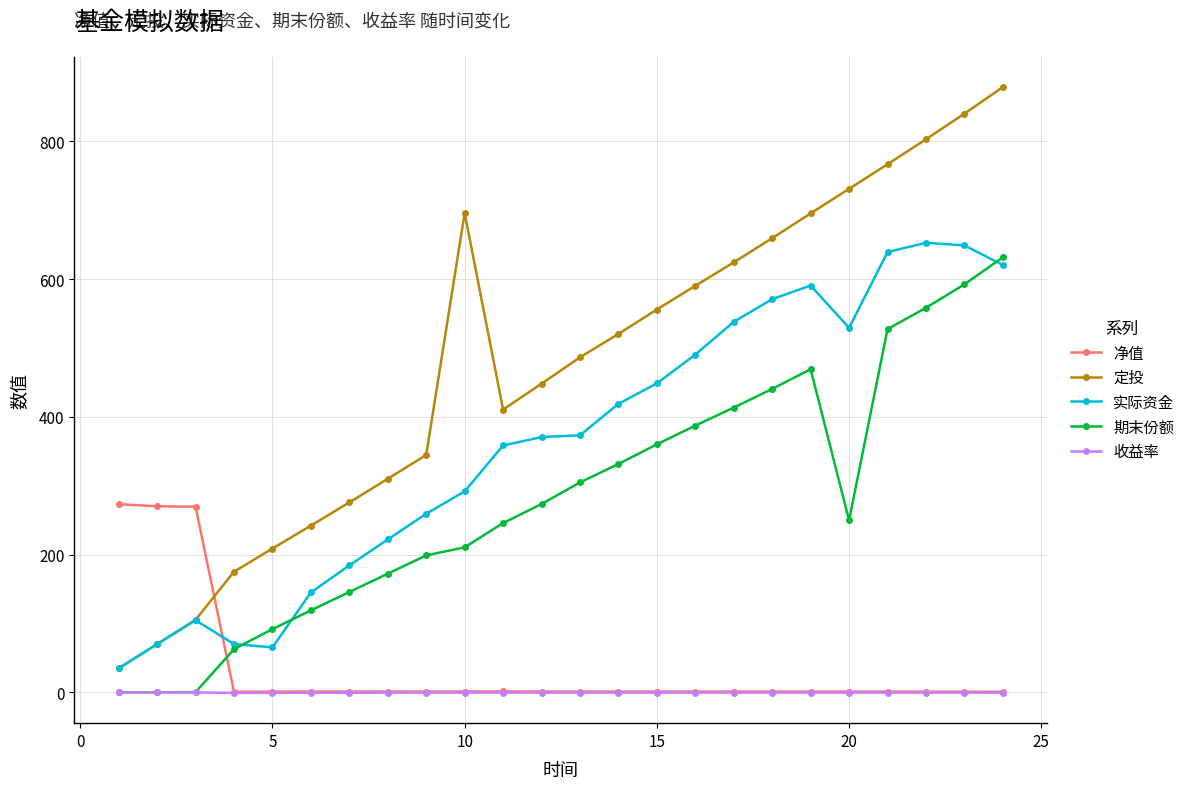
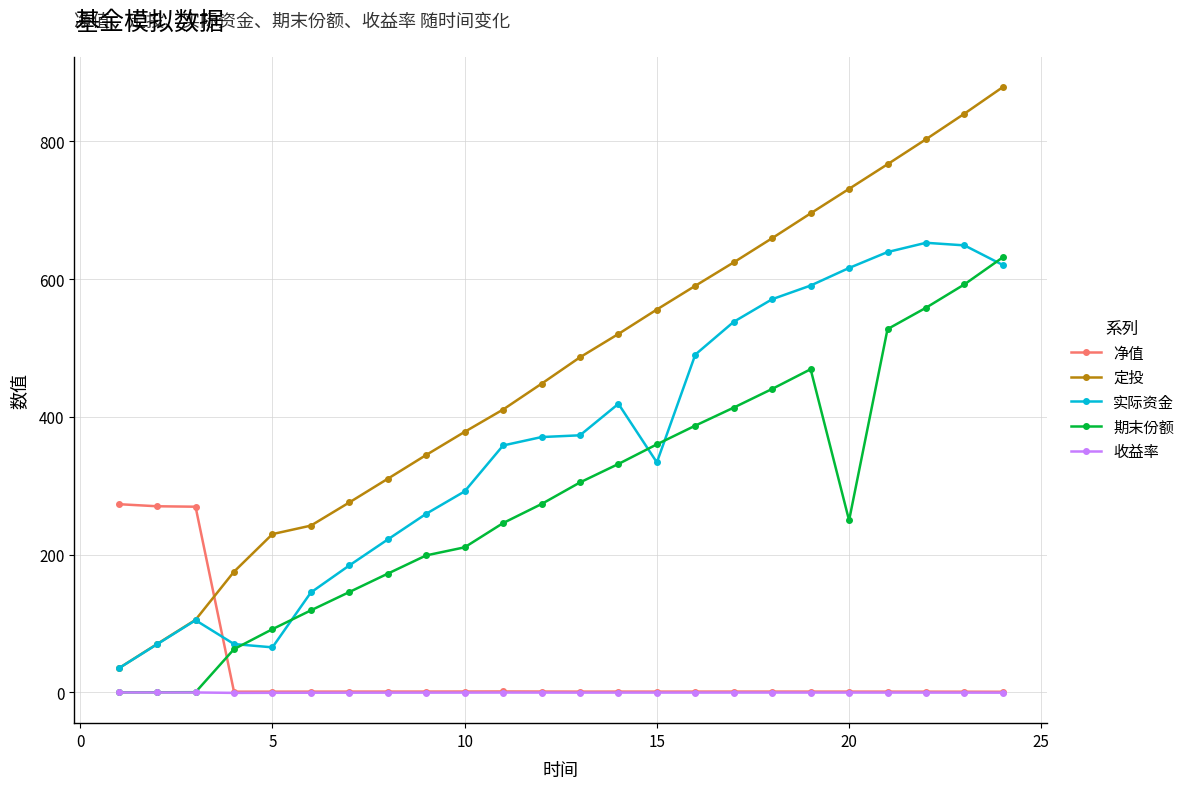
定投, 5: 210 -> 230
定投, 10: 700 -> 380
实际资金, 15: 450 -> 330
实际资金, 20: 530 -> 620
